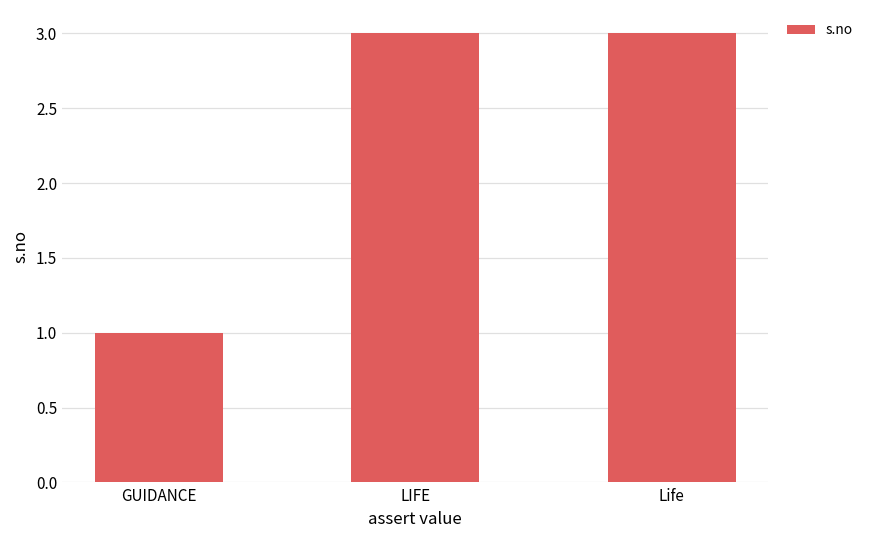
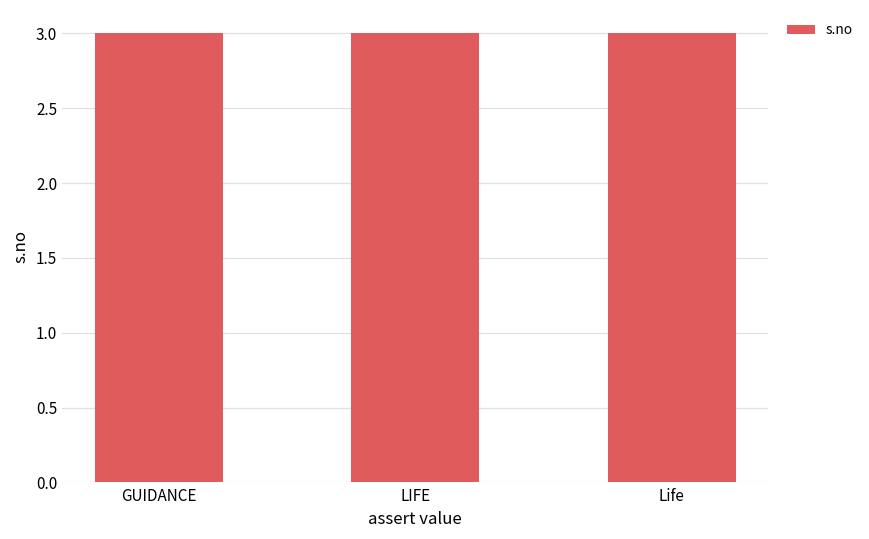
GUIDANCE: 1 -> 3
